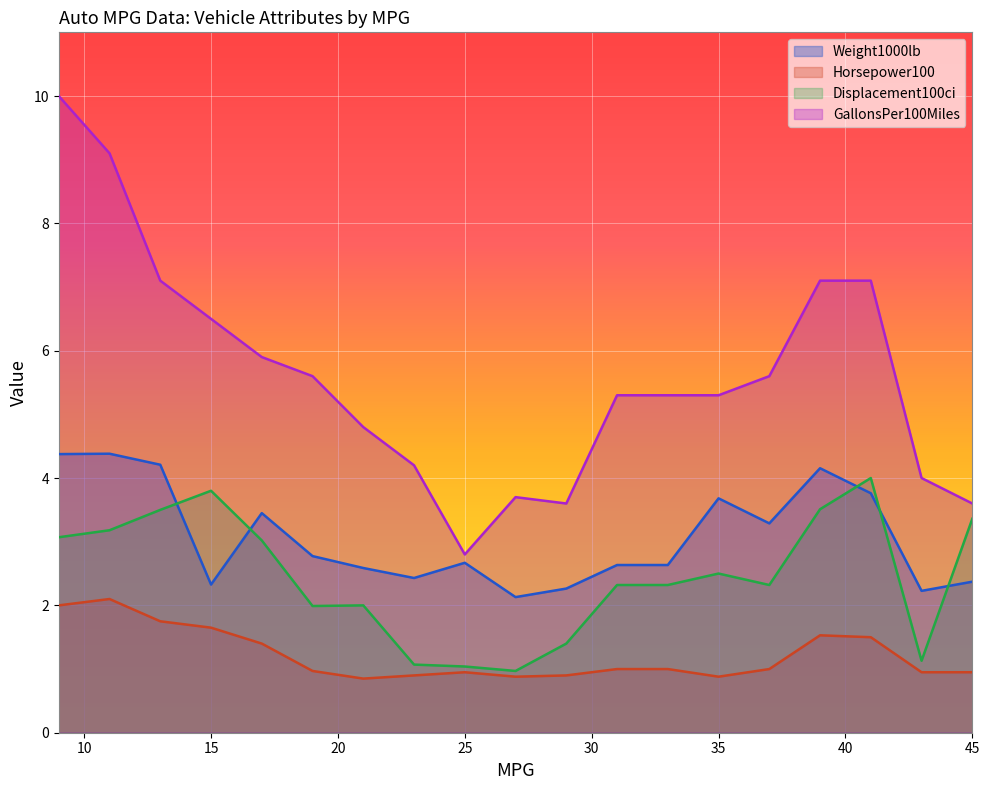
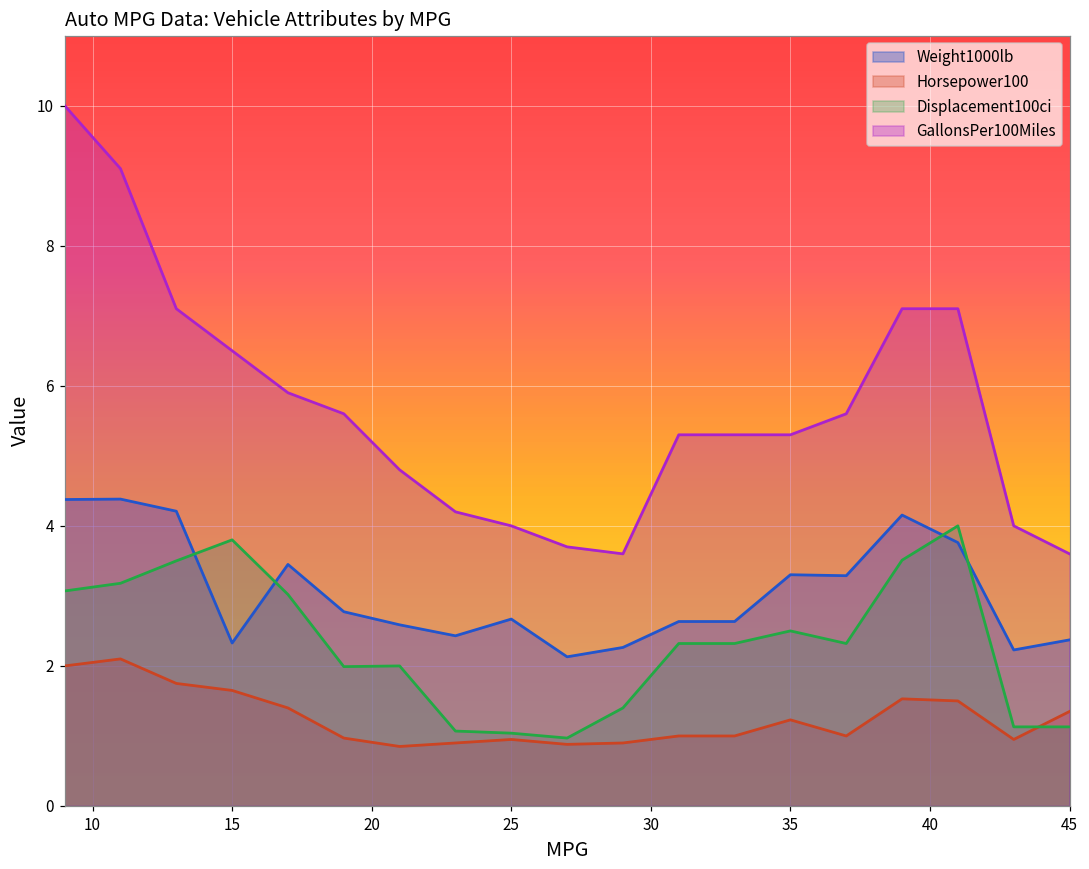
GallonsPer100Miles, 25: 2.8 -> 4.0
Weight1000lb, 35: 3.7 -> 3.3
Horsepower100, 35: 0.9 -> 1.2
Horsepower100, 45: 1.0 -> 1.4
Displacement100ci, 45: 3.4 -> 1.1
